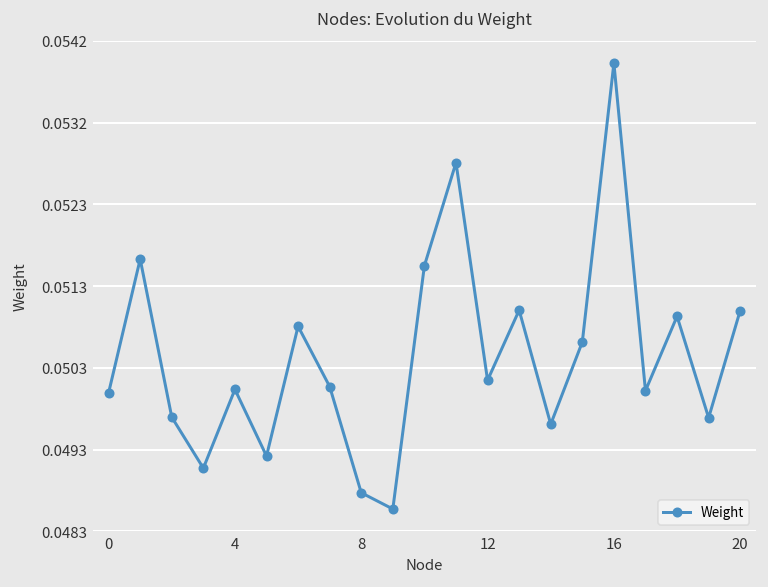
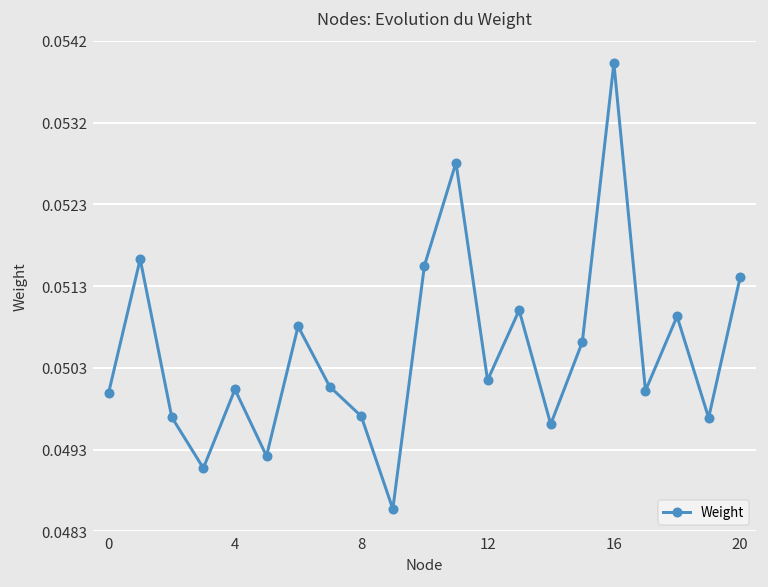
8: 0.0488 -> 0.0497
20: 0.0510 -> 0.0514
